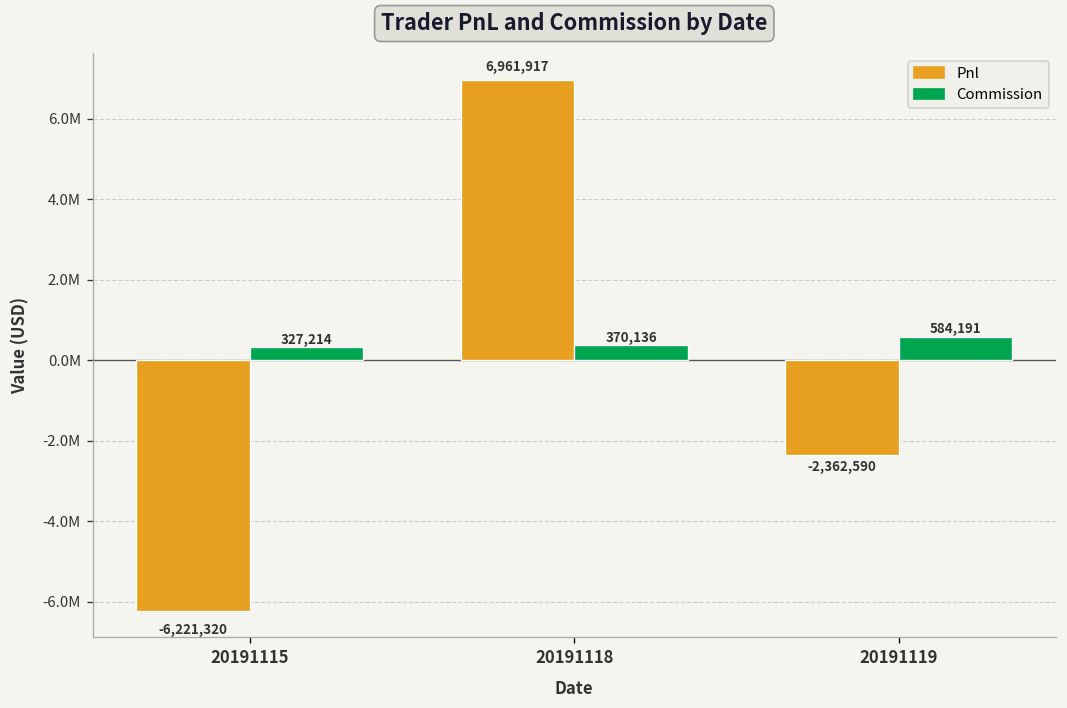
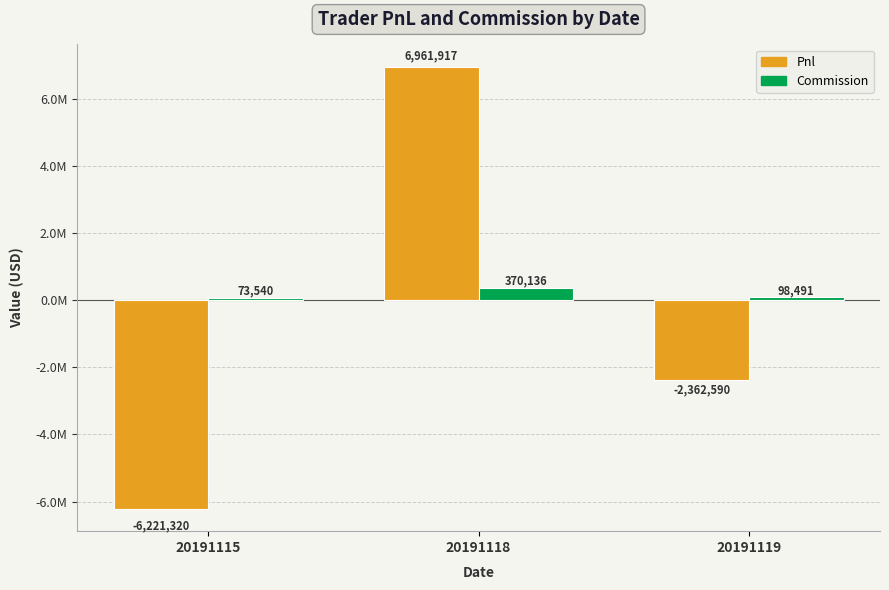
Commission, 20191115: 327,214 -> 73,540
Commission, 20191119: 584,191 -> 98,491
